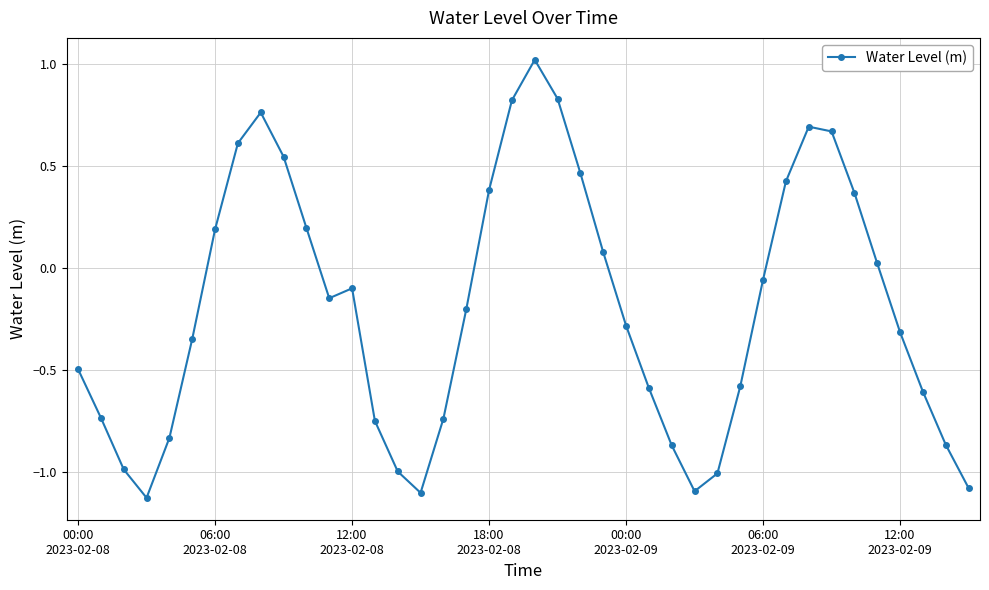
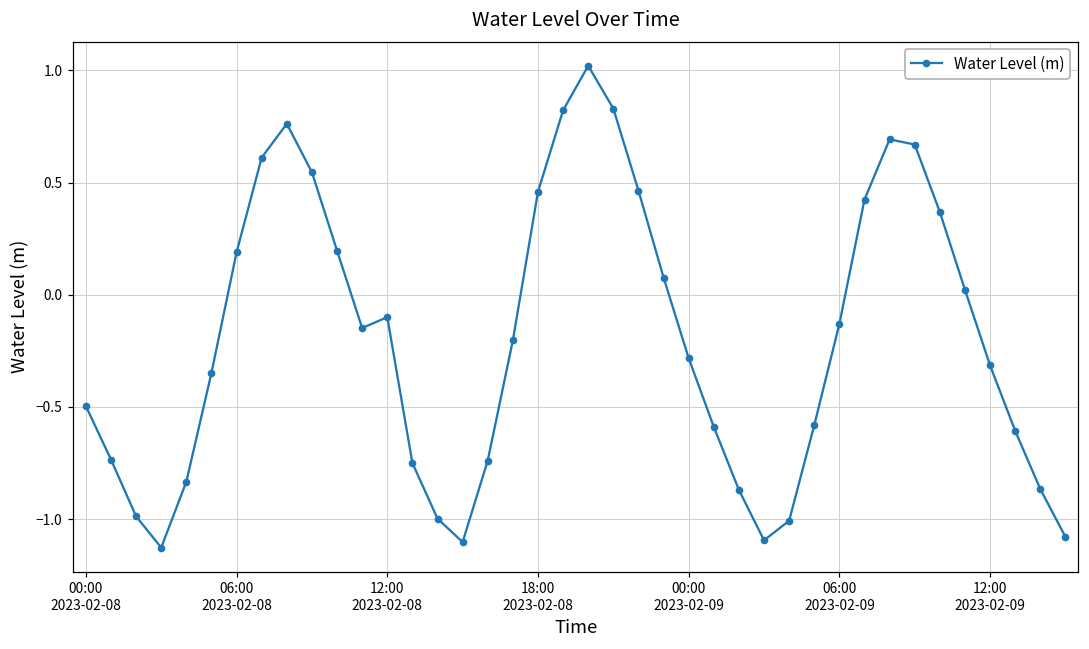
18:00 2023-02-08: 0.38 -> 0.46
06:00 2023-02-09: -0.06 -> -0.13
